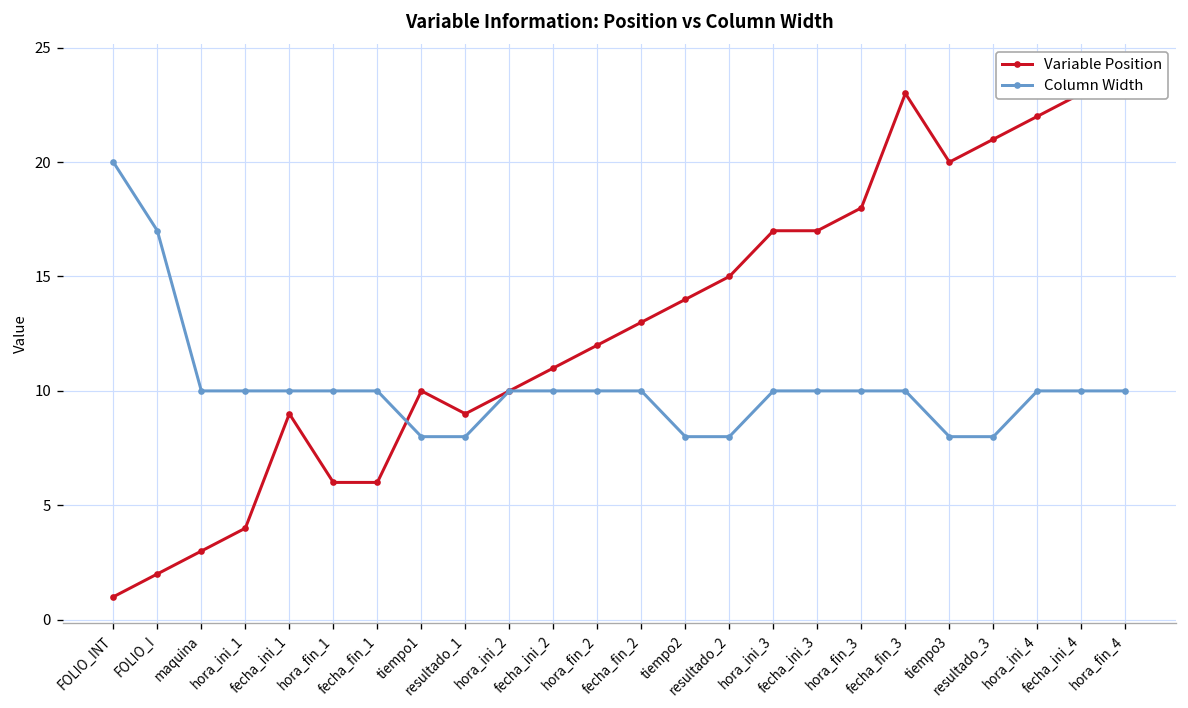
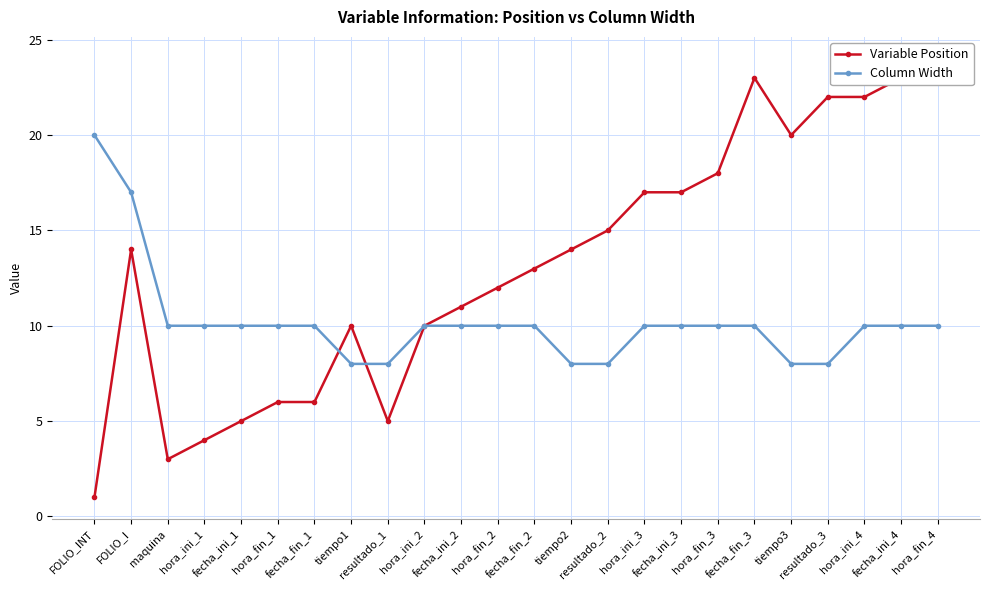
Variable Position, FOLIO_I: 2 -> 14
Variable Position, fecha_ini_1: 9 -> 5
Variable Position, resultado_1: 9 -> 5
Variable Position, resultado_3: 21 -> 22
